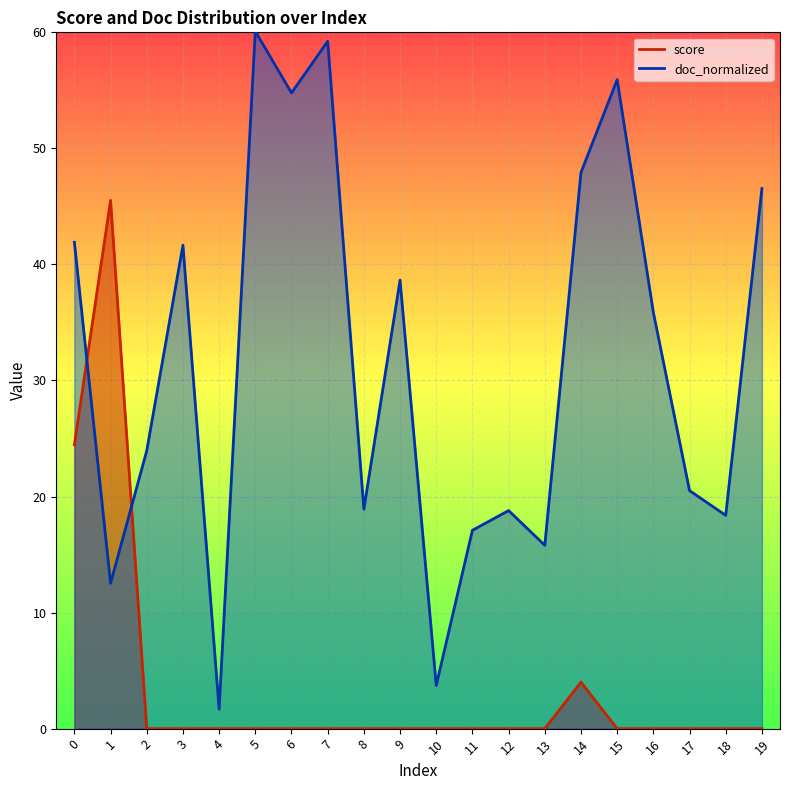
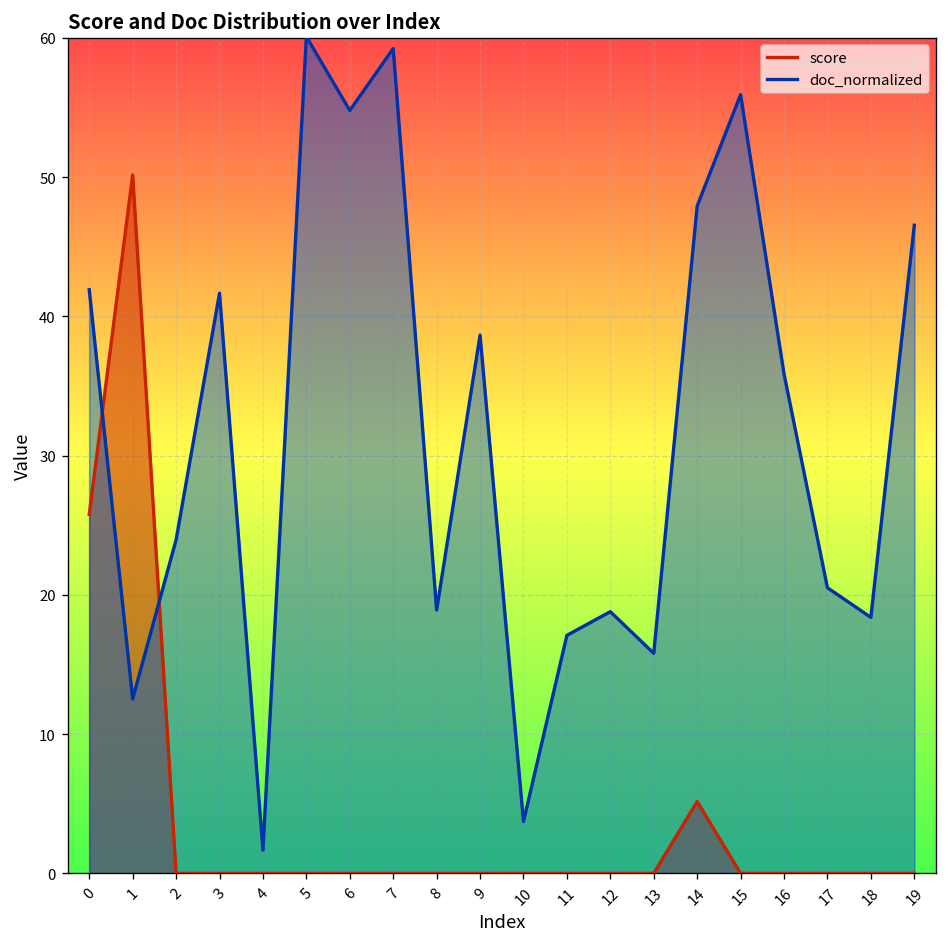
score, 0: 24.5 -> 25.8
score, 1: 45.5 -> 50.2
score, 14: 4.0 -> 5.2
